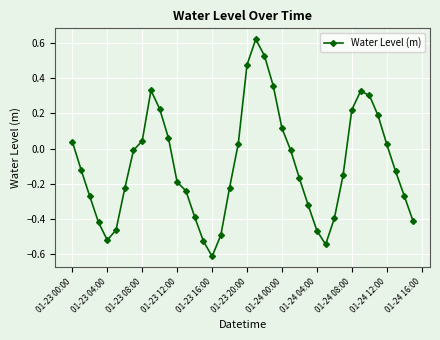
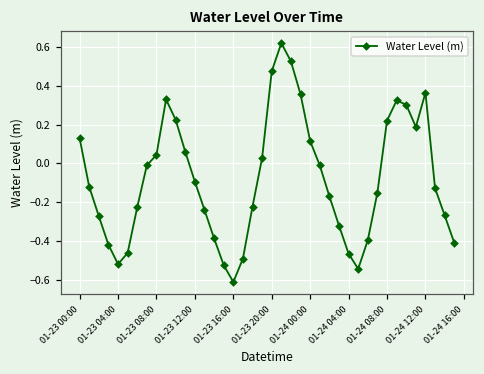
01-23 00:00: 0.04 -> 0.13
01-23 12:00: -0.19 -> -0.09
01-24 12:00: 0.02 -> 0.36
